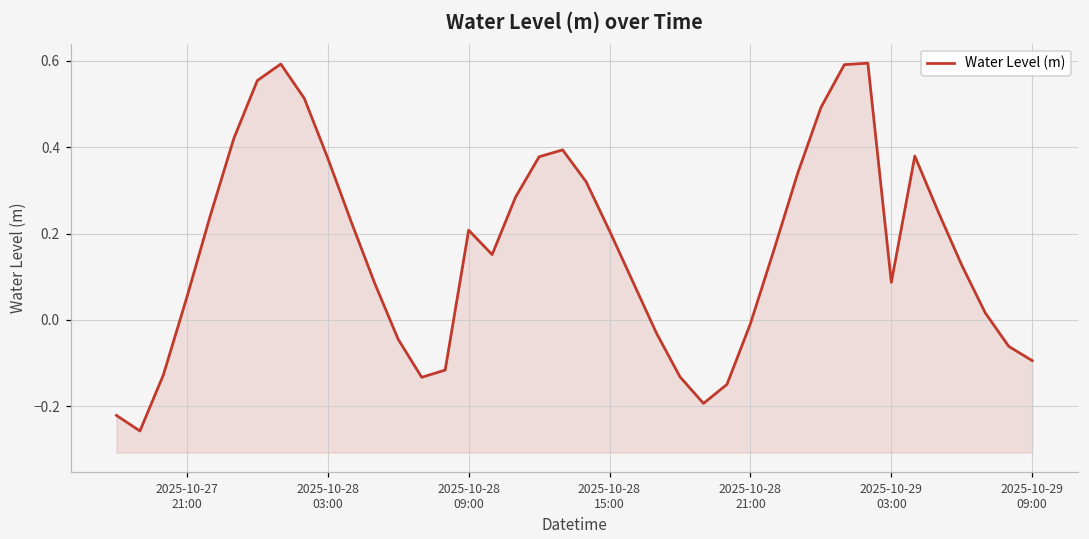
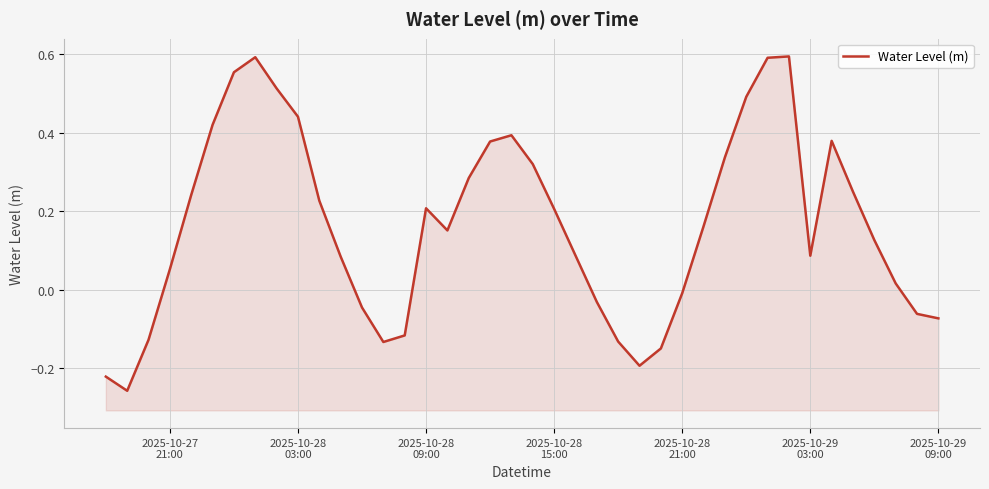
2025-10-28 03:00: 0.37 -> 0.44
2025-10-29 09:00: -0.09 -> -0.07
